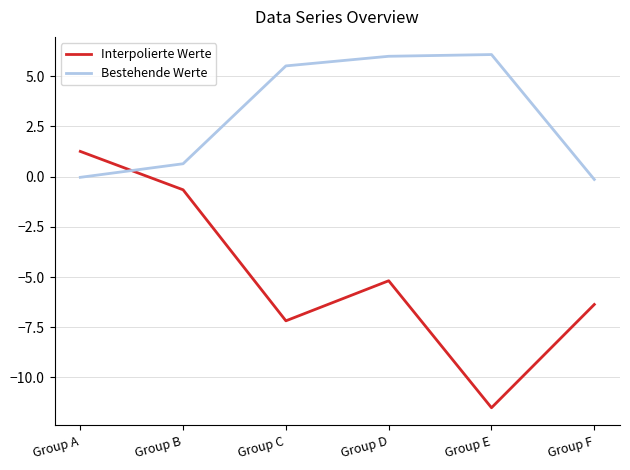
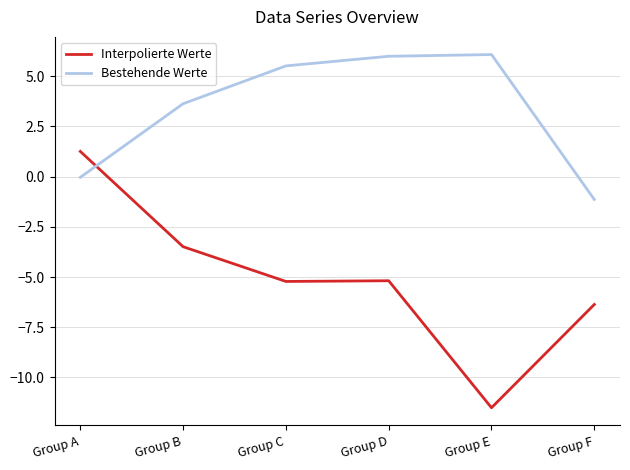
Interpolierte Werte, Group B: -0.7 -> -3.5
Bestehende Werte, Group B: 0.6 -> 3.6
Interpolierte Werte, Group C: -7.2 -> -5.2
Bestehende Werte, Group F: -0.1 -> -1.1
